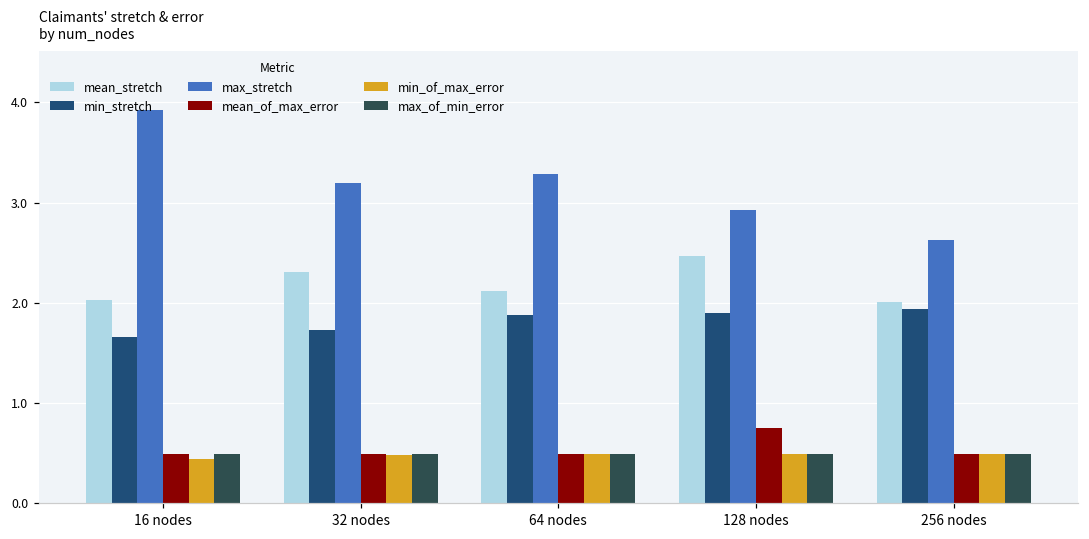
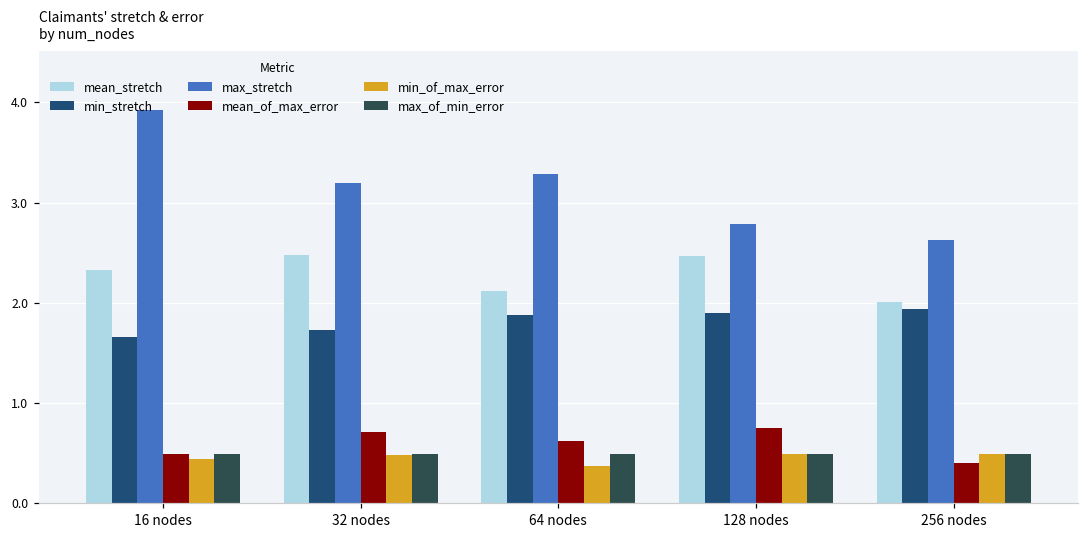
mean_stretch, 16 nodes: 2.0 -> 2.3
mean_stretch, 32 nodes: 2.3 -> 2.5
mean_of_max_error, 32 nodes: 0.5 -> 0.7
mean_of_max_error, 64 nodes: 0.5 -> 0.6
min_of_max_error, 64 nodes: 0.5 -> 0.4
max_stretch, 128 nodes: 2.9 -> 2.8
mean_of_max_error, 256 nodes: 0.5 -> 0.4
